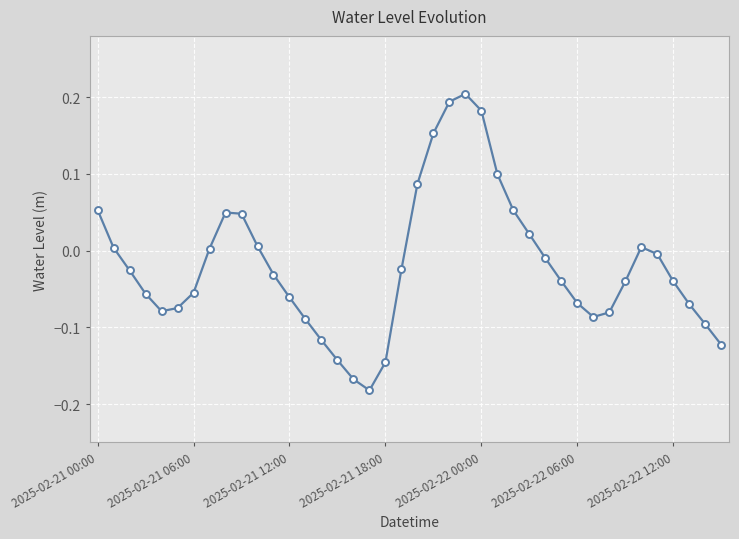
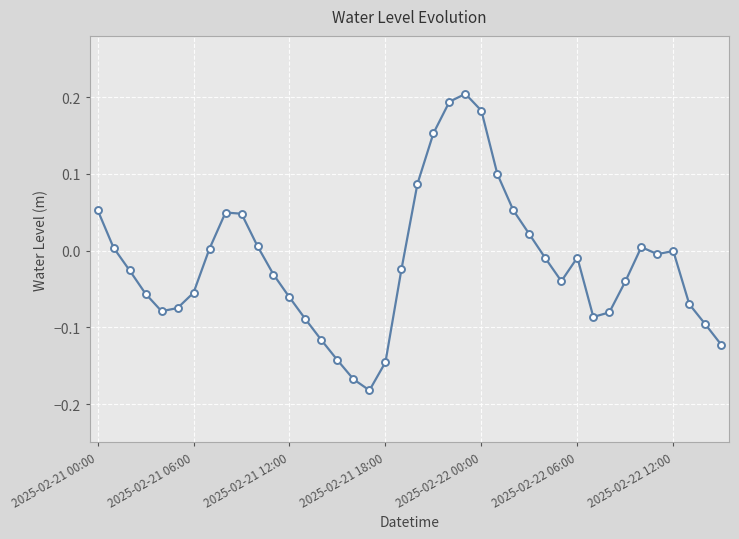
2025-02-22 06:00: -0.07 -> -0.01
2025-02-22 12:00: -0.04 -> 0.00
